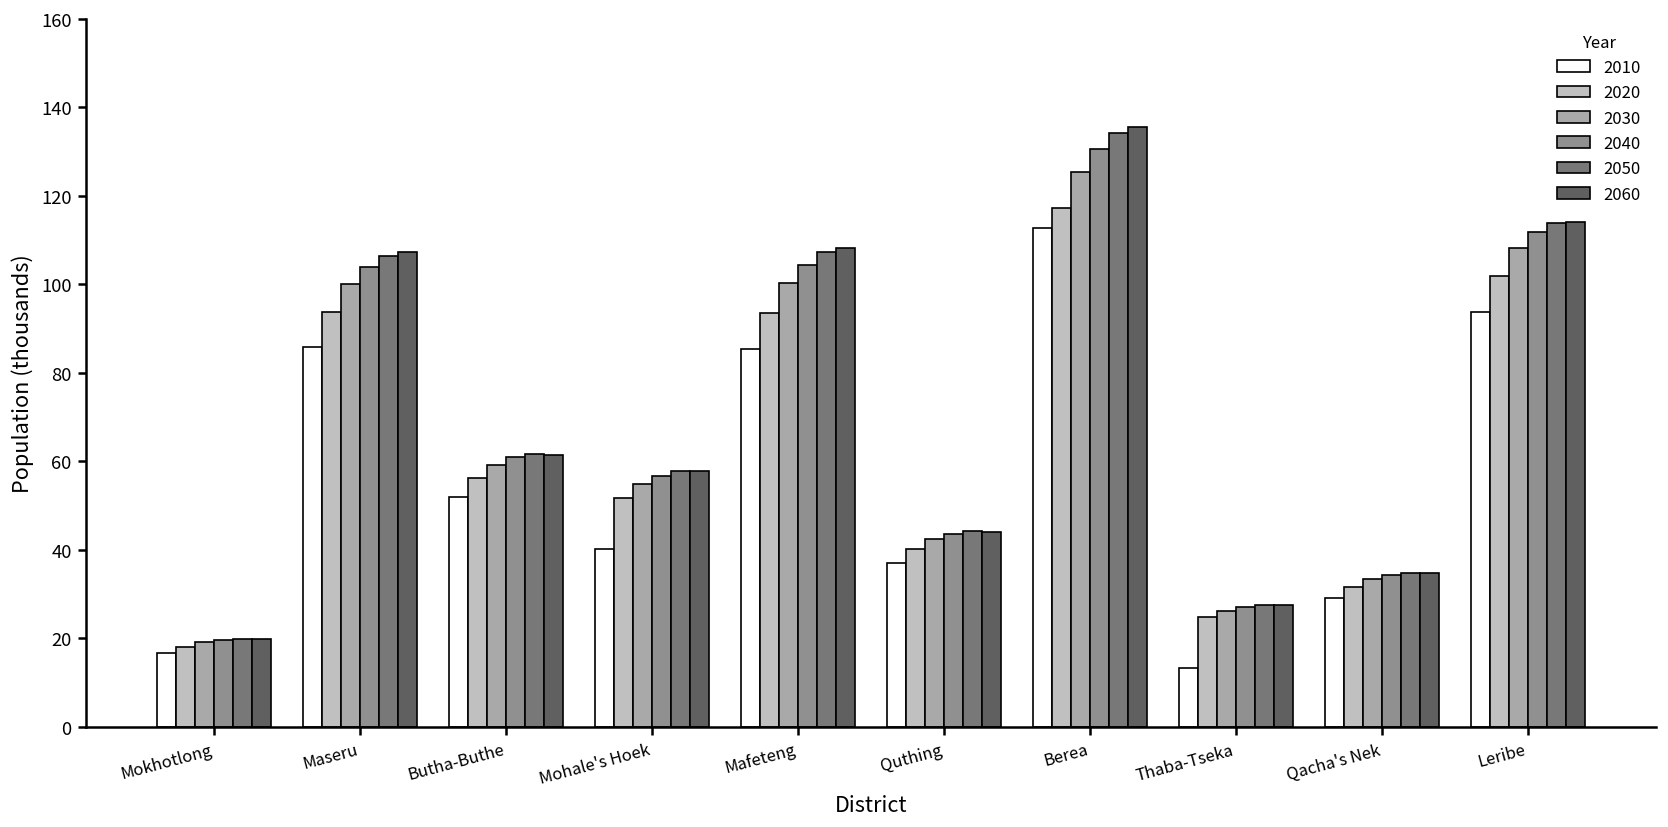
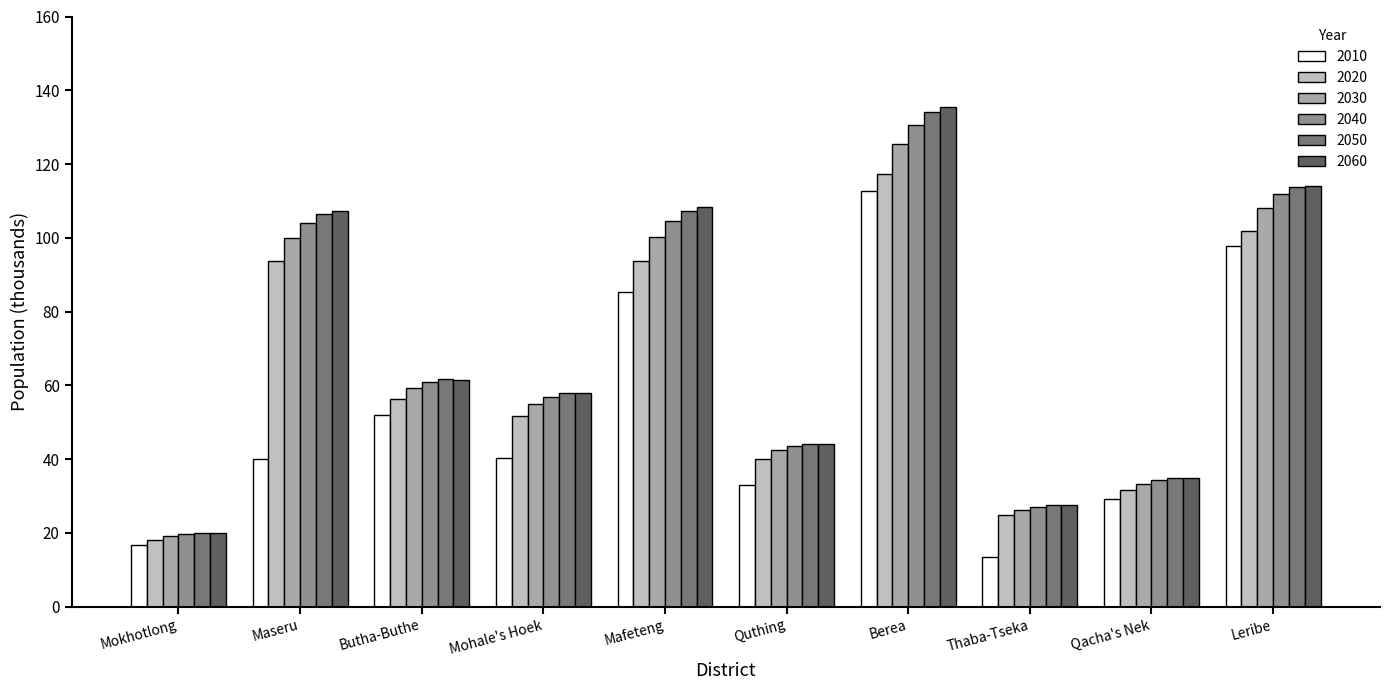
2010, Maseru: 86 -> 40
2010, Quthing: 37 -> 33
2010, Leribe: 94 -> 98
